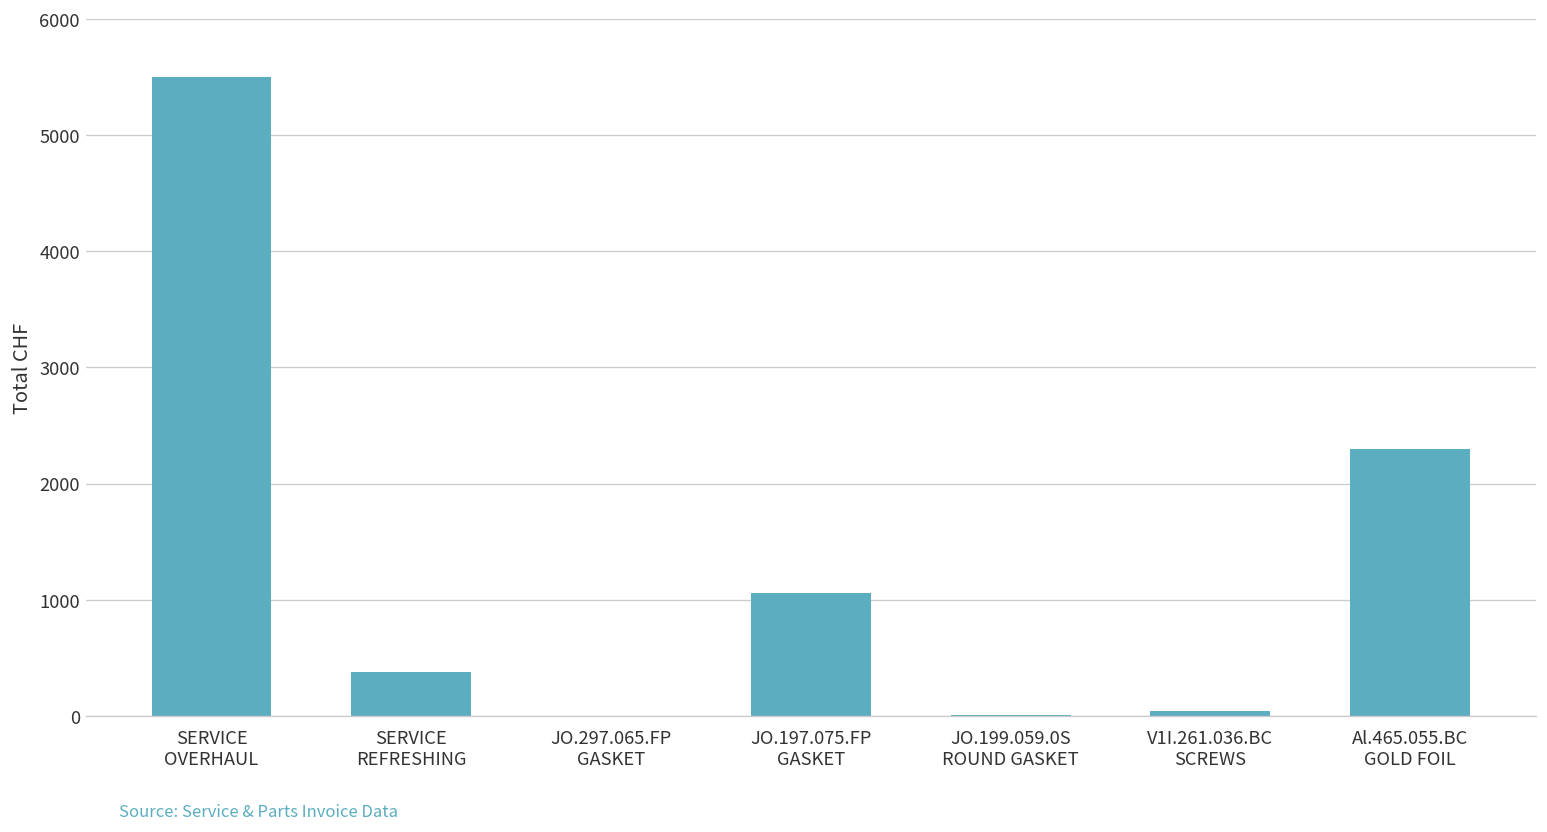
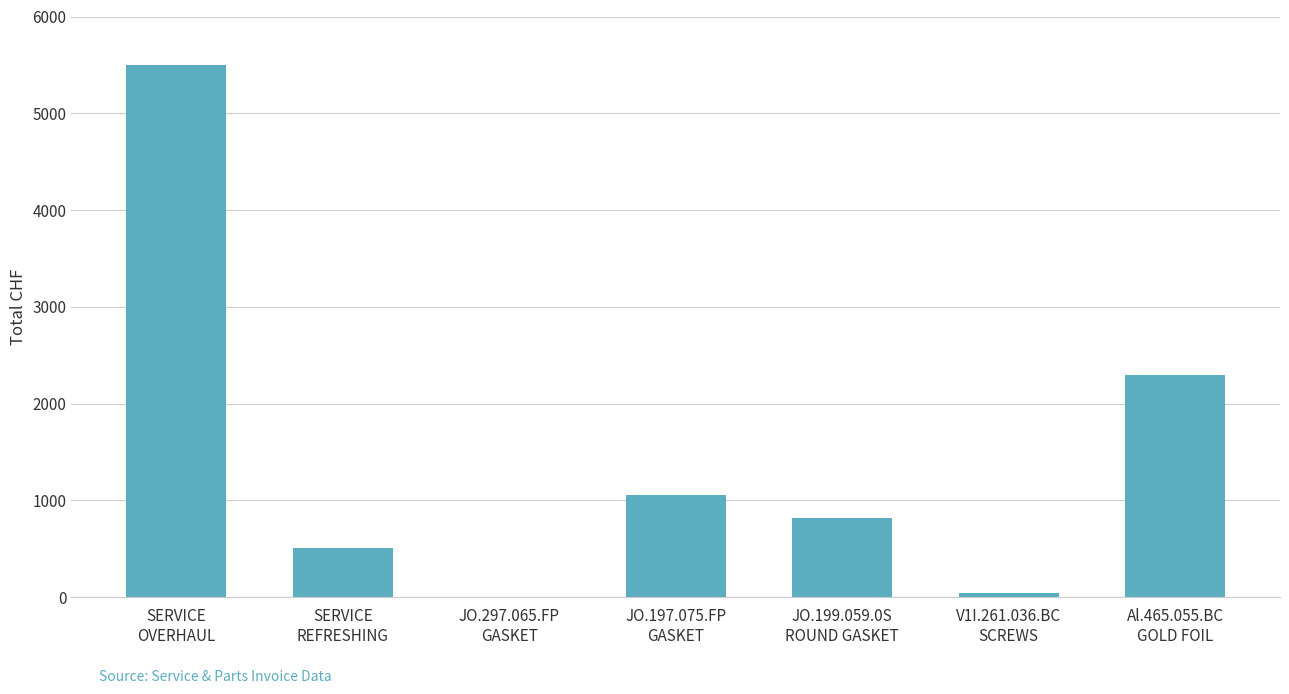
SERVICE REFRESHING: 400 -> 500
JO.199.059.0S ROUND GASKET: 0 -> 800
